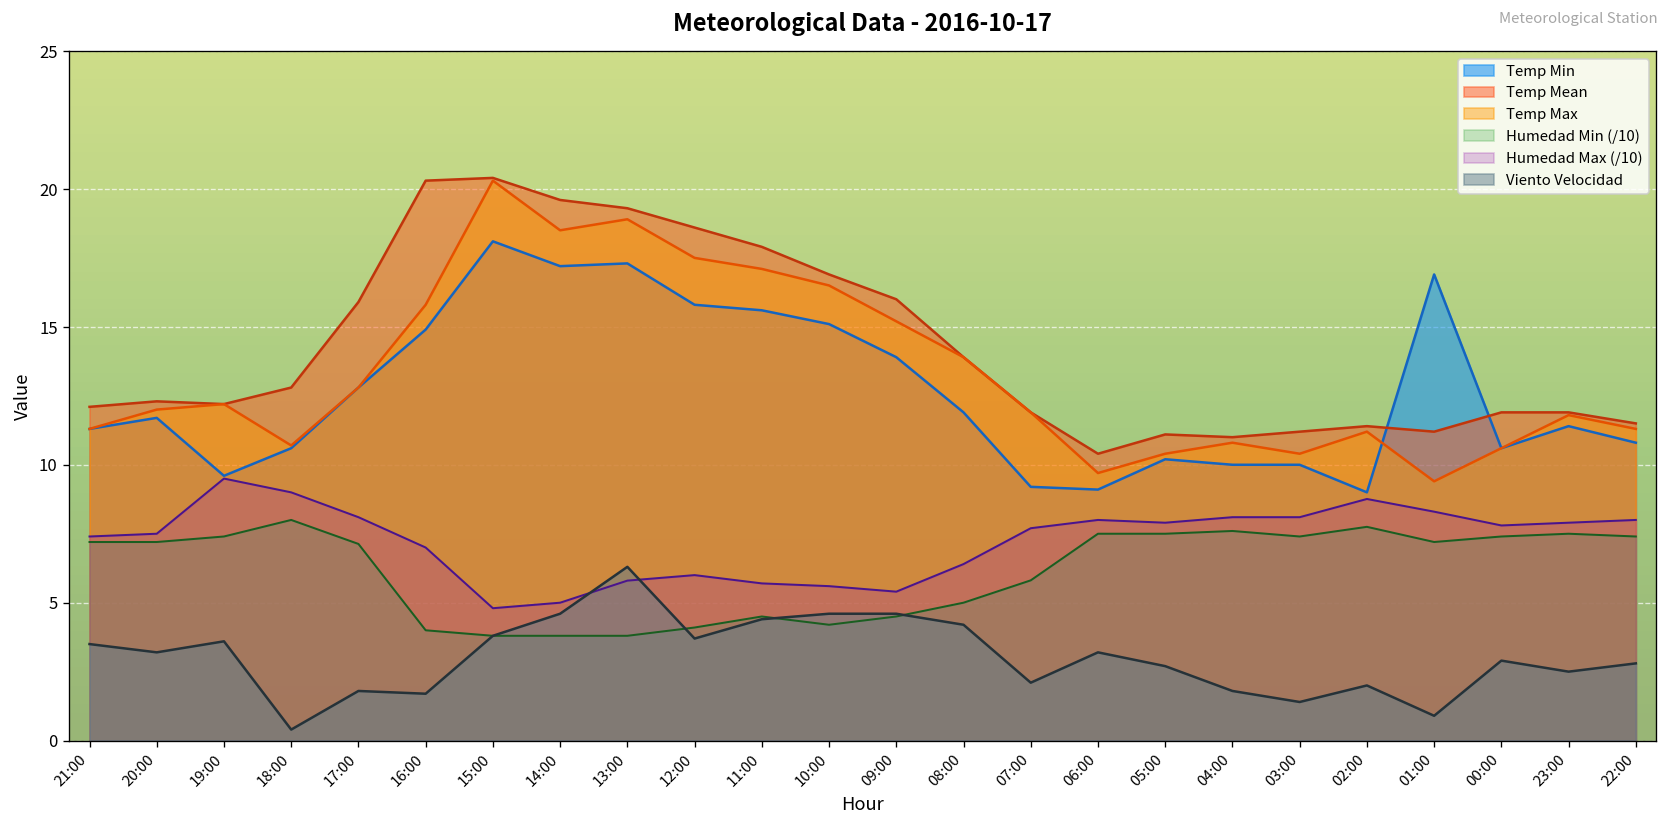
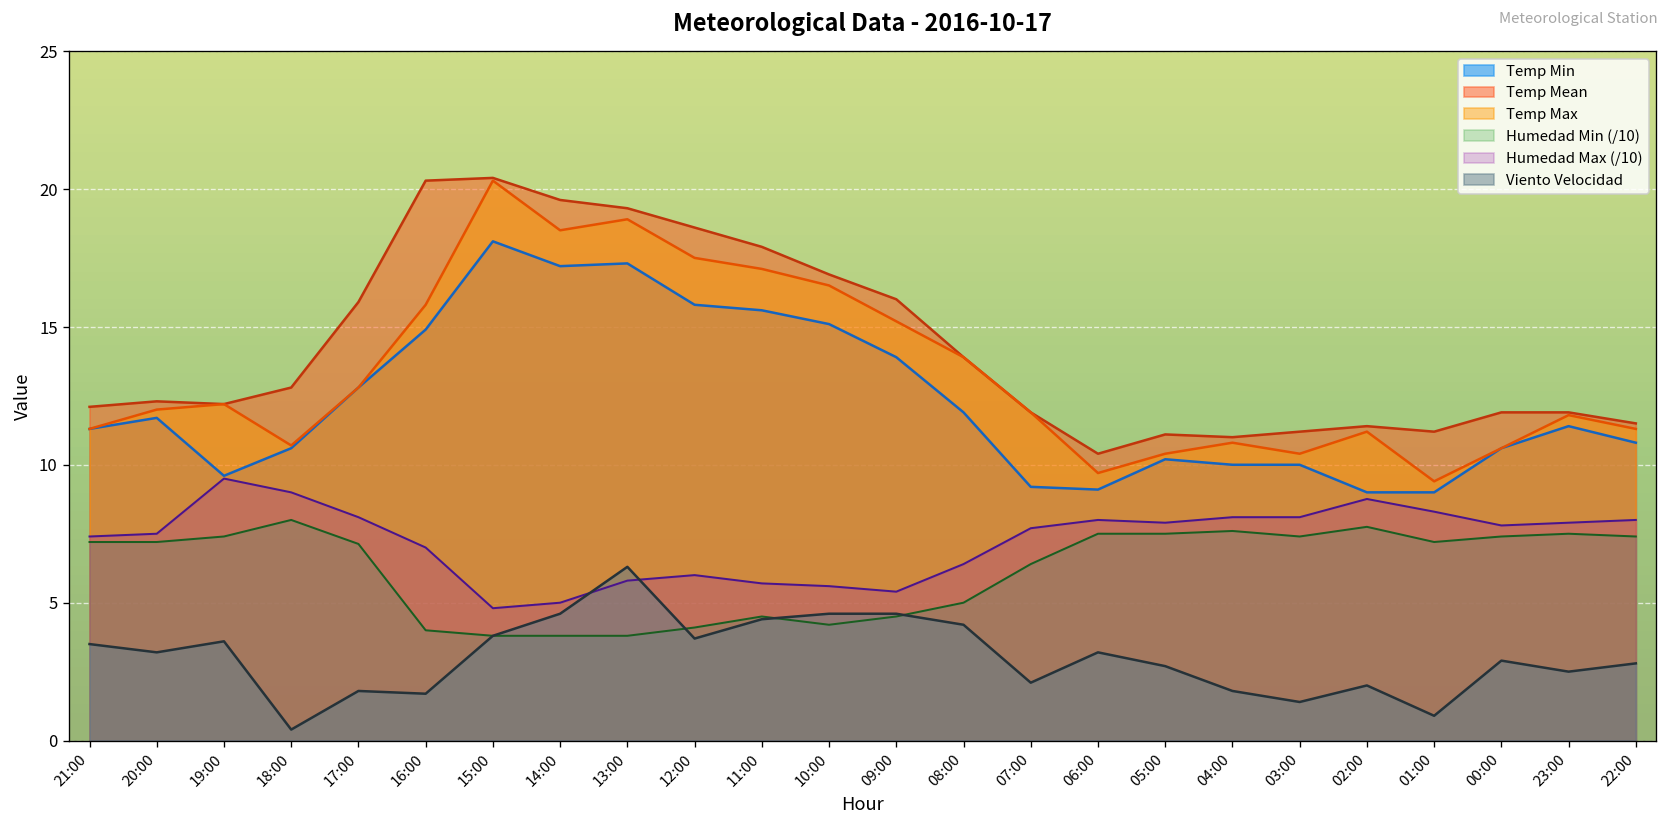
Humedad Min (/10), 07:00: 5.8 -> 6.4
Temp Min, 01:00: 16.9 -> 9.0
